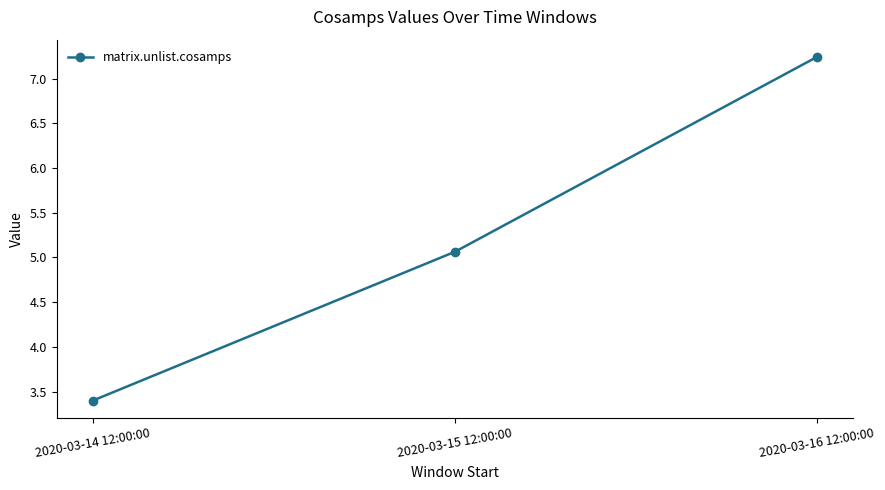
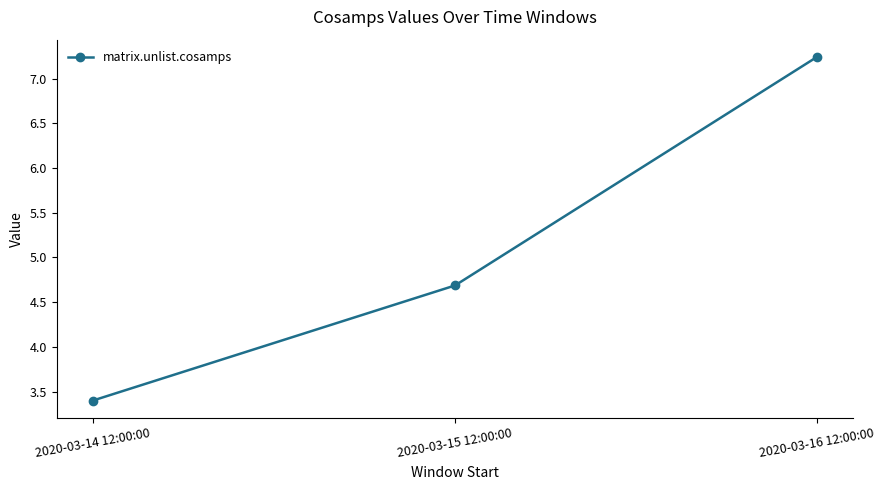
2020-03-15 12:00:00: 5.1 -> 4.7
